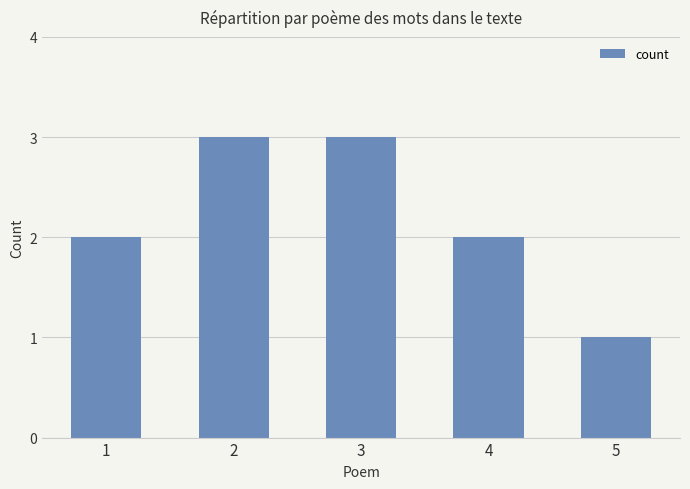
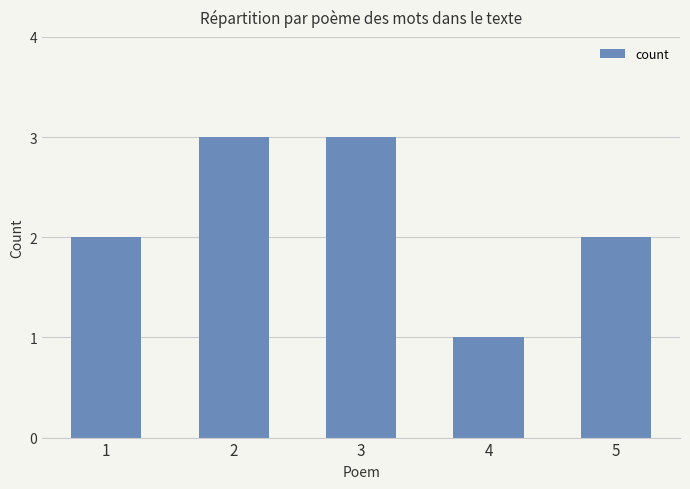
4: 2 -> 1
5: 1 -> 2
